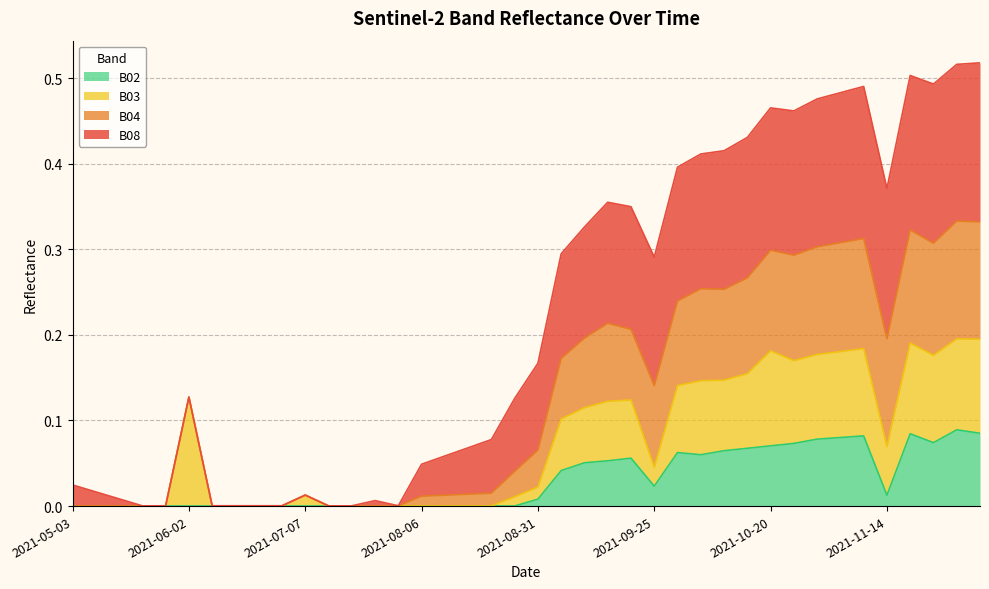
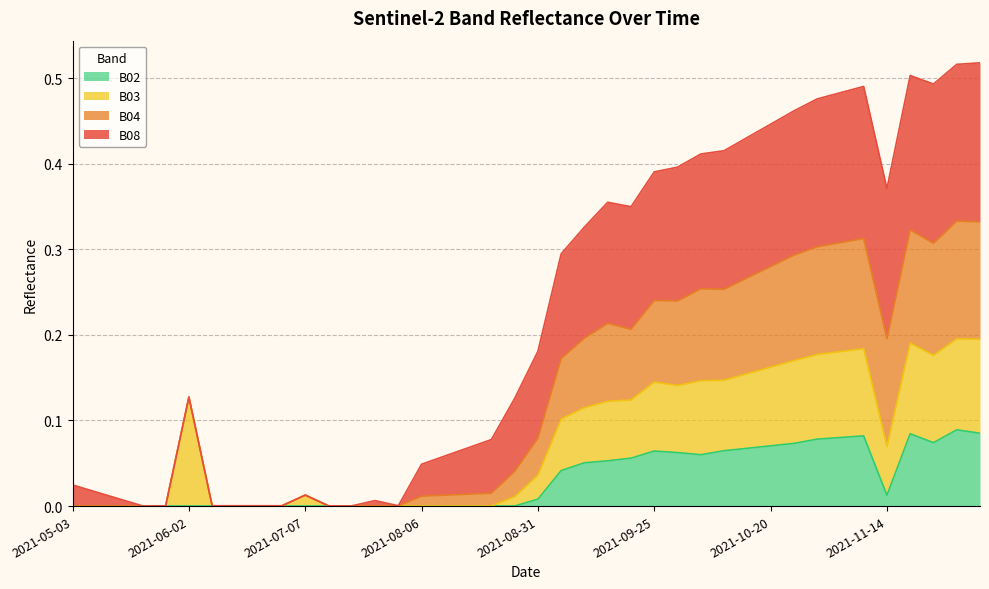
B03, 2021-08-31: 0.01 -> 0.03
B02, 2021-09-25: 0.02 -> 0.06
B03, 2021-09-25: 0.02 -> 0.08
B03, 2021-10-20: 0.11 -> 0.09
